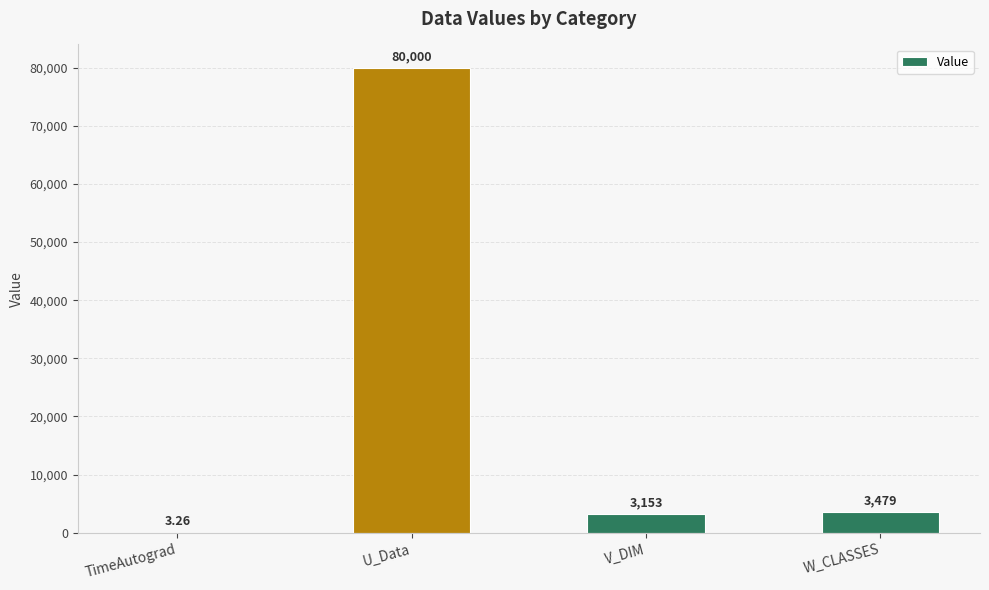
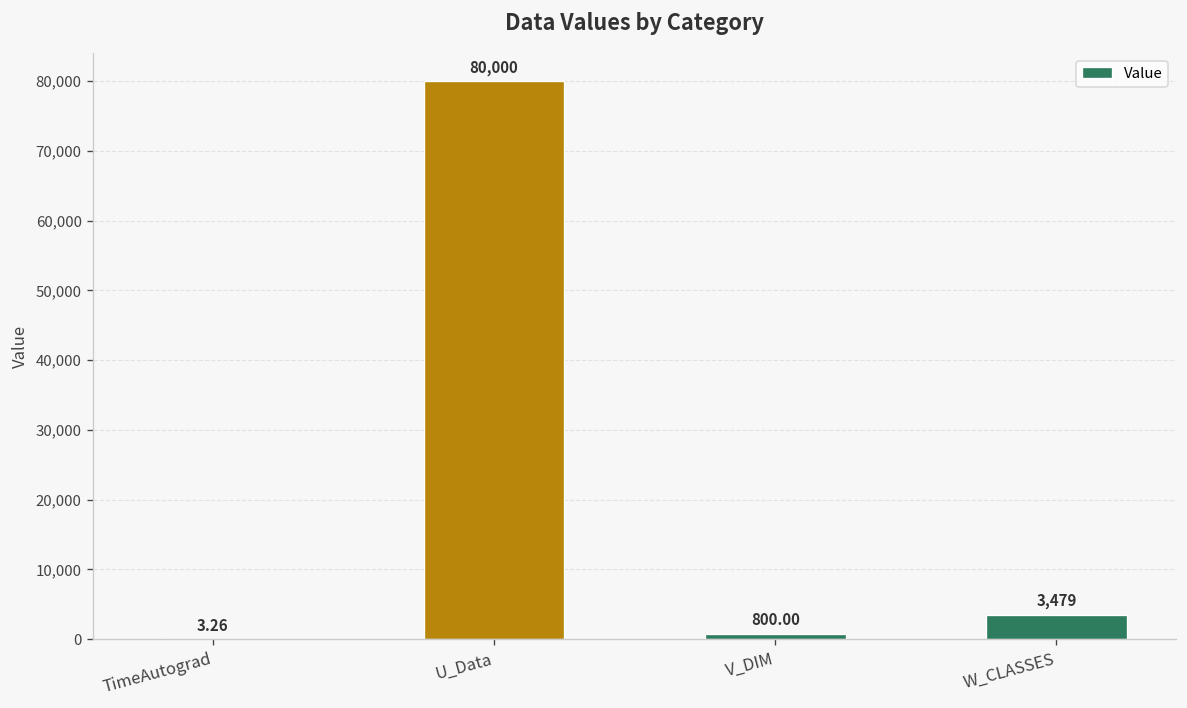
V_DIM: 3,153 -> 800.00
